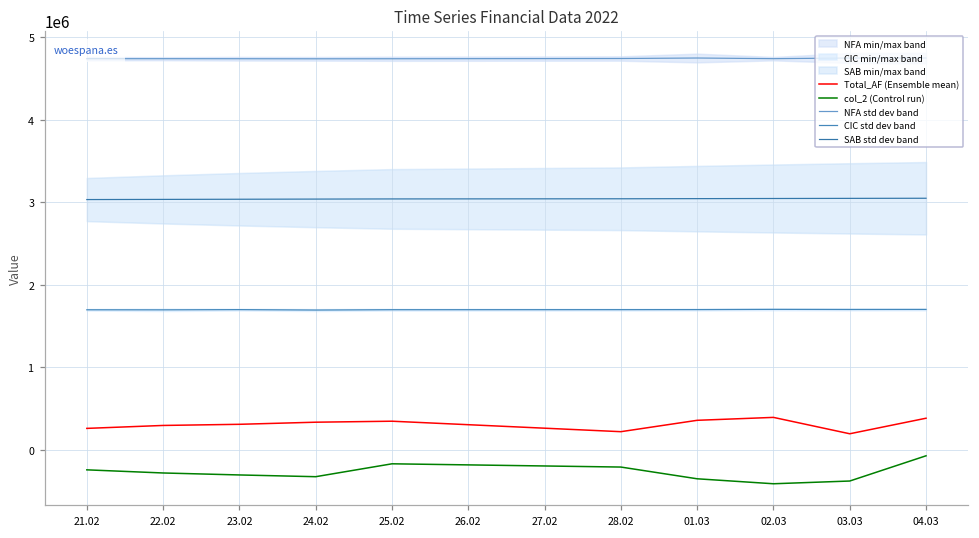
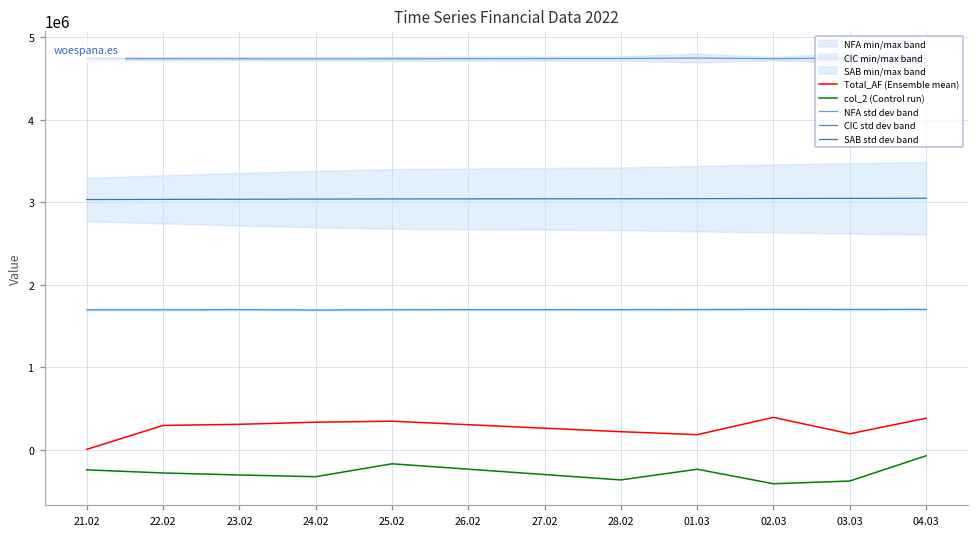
Total_AF (Ensemble mean), 21.02: 300000 -> 0
col_2 (Control run), 28.02: -200000 -> -400000
Total_AF (Ensemble mean), 01.03: 400000 -> 200000
col_2 (Control run), 01.03: -400000 -> -200000
